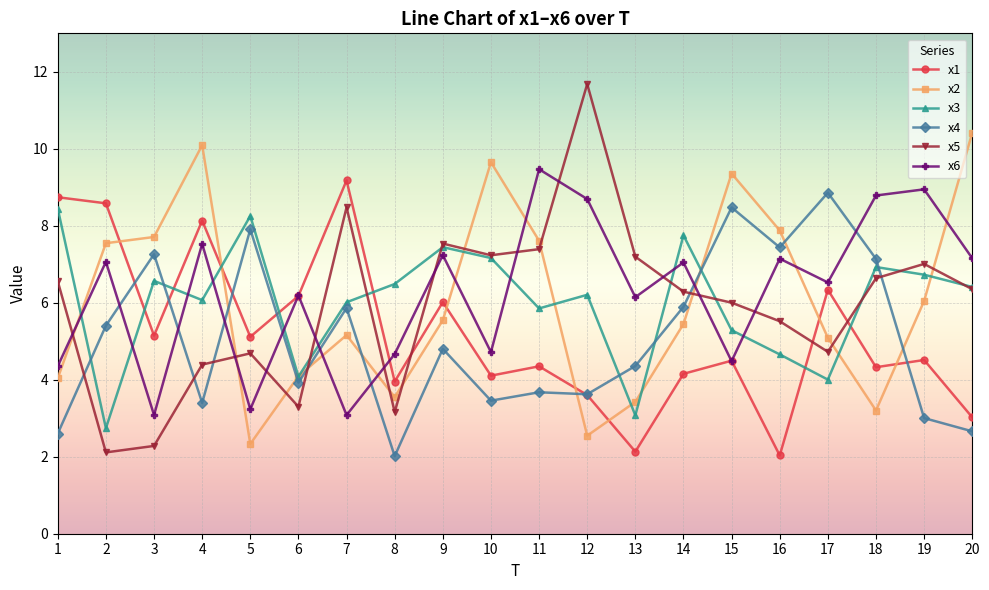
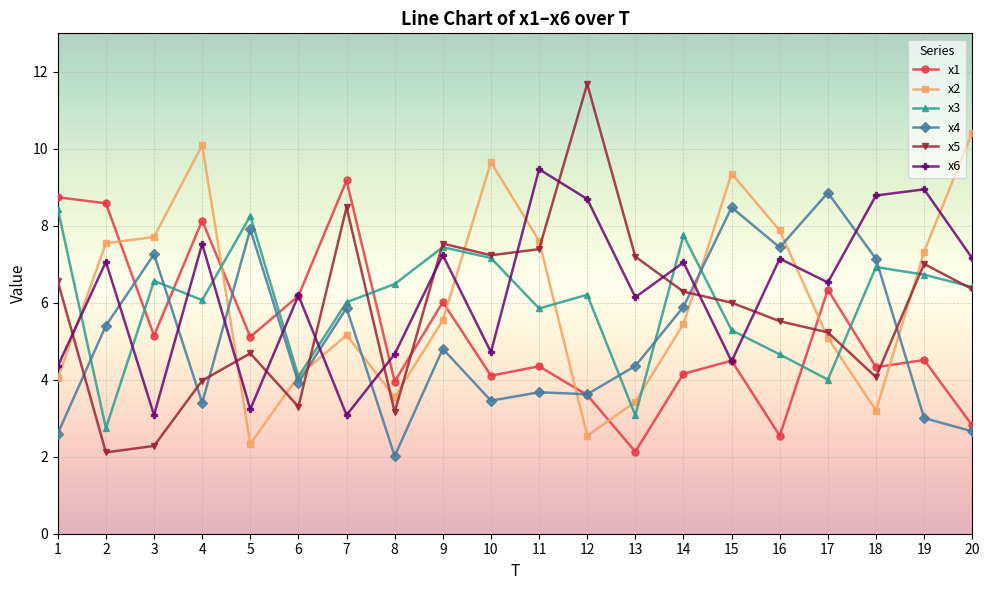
x5, 4: 4.4 -> 4.0
x1, 16: 2.0 -> 2.5
x5, 17: 4.7 -> 5.2
x5, 18: 6.6 -> 4.1
x2, 19: 6.0 -> 7.3
x1, 20: 3.0 -> 2.8
